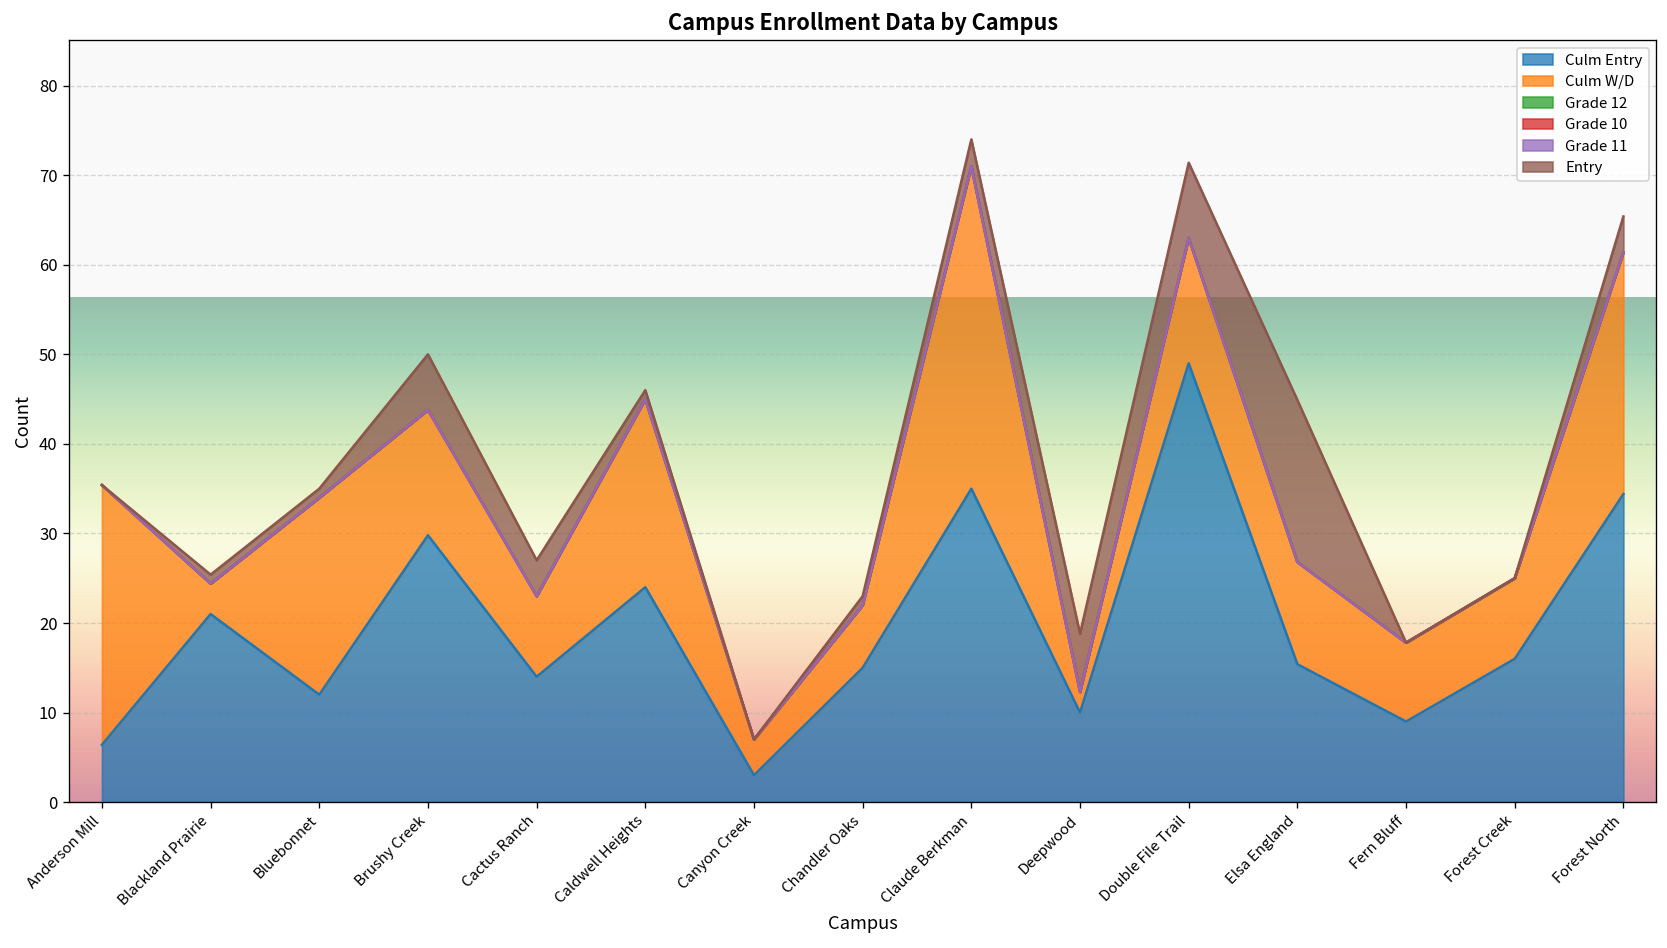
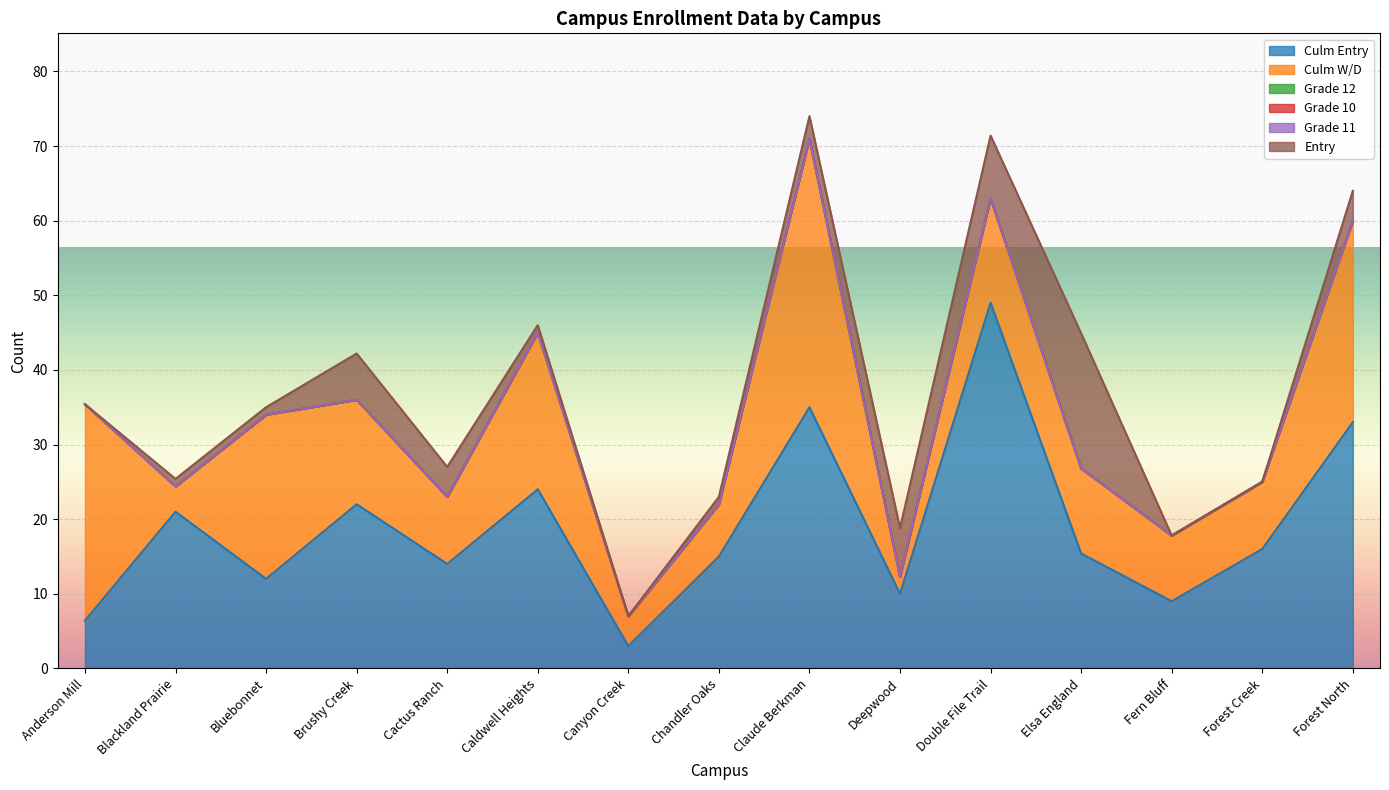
Culm Entry, Brushy Creek: 30 -> 22
Culm Entry, Forest North: 34 -> 33
